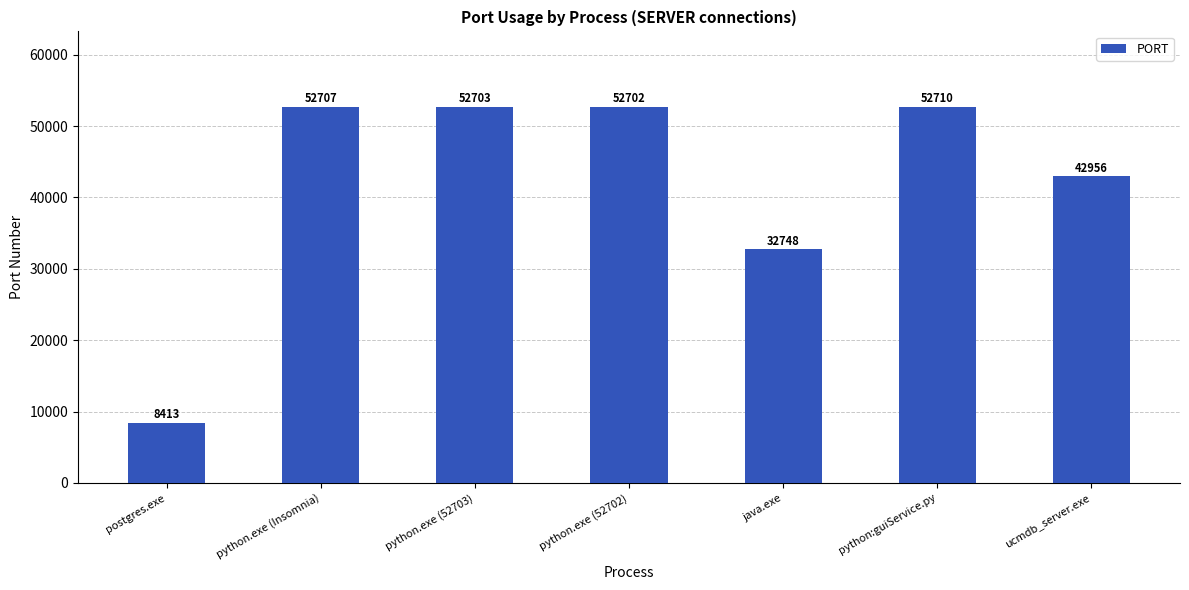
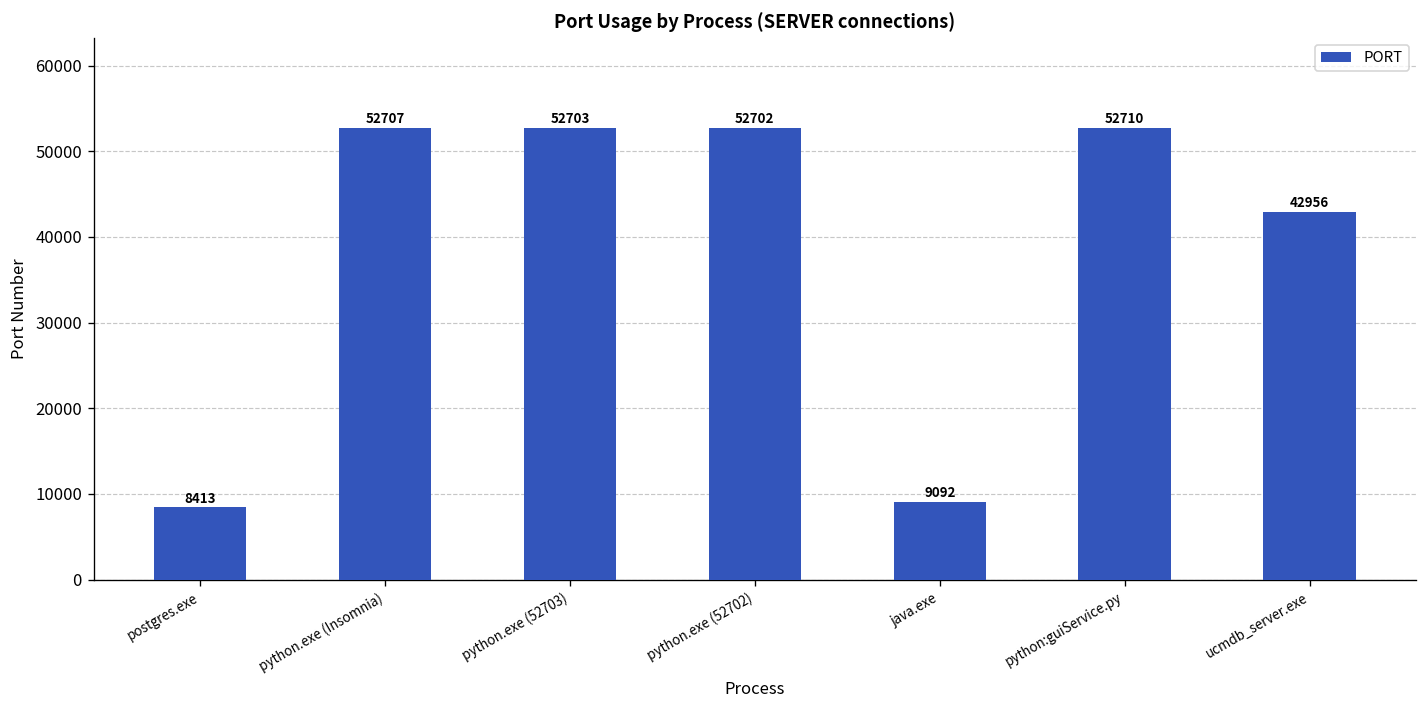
java.exe: 32748 -> 9092
